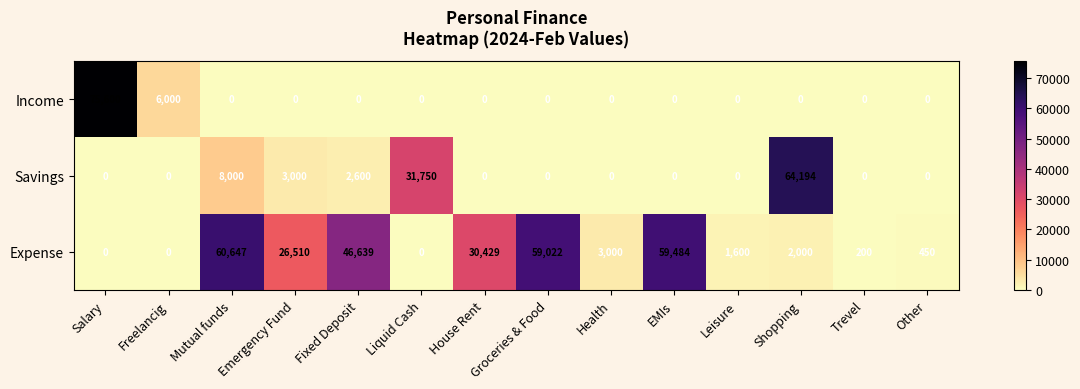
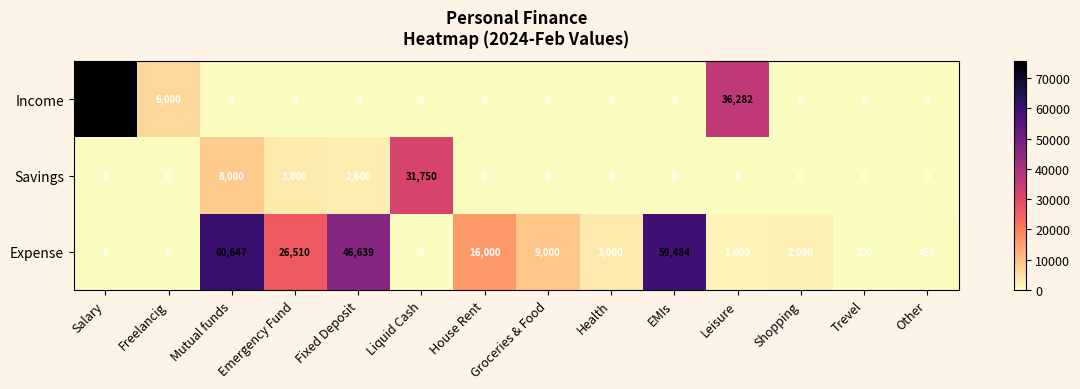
Income, Leisure: 0 -> 36,282
Savings, Shopping: 64,194 -> 0
Expense, House Rent: 30,429 -> 16,000
Expense, Groceries & Food: 59,022 -> 9,000
